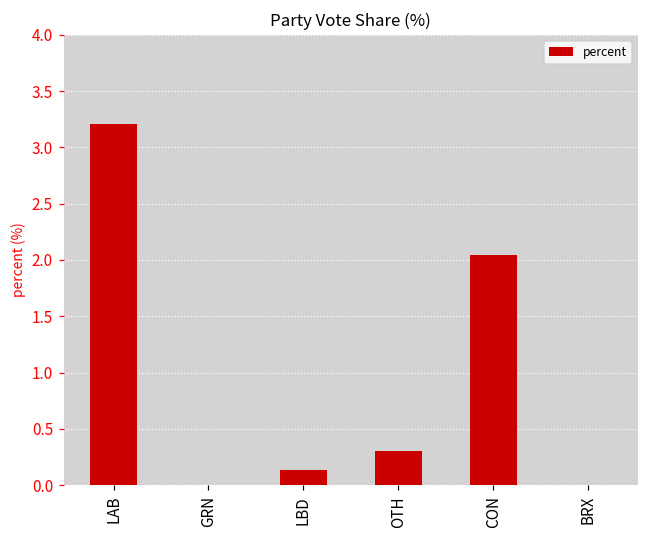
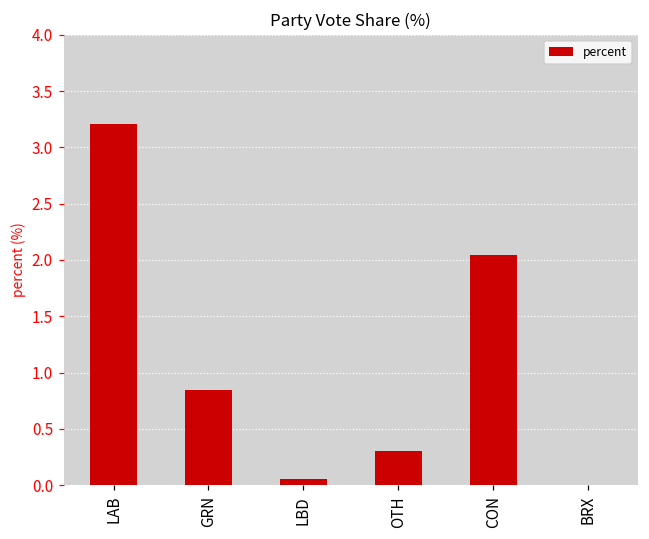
GRN: 0.00 -> 0.85
LBD: 0.13 -> 0.05
